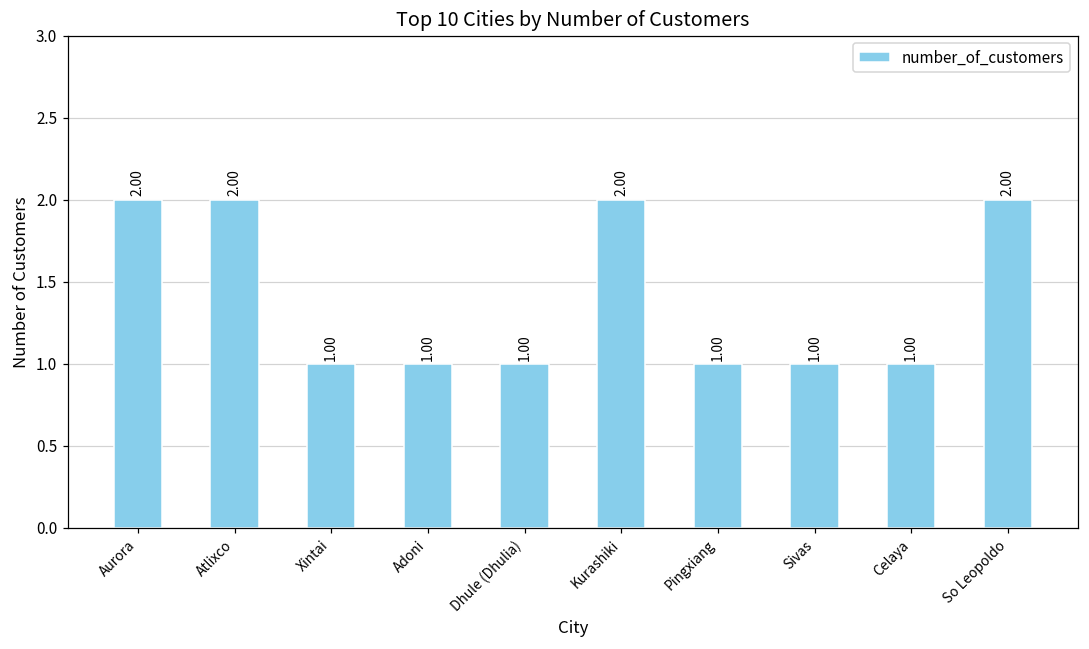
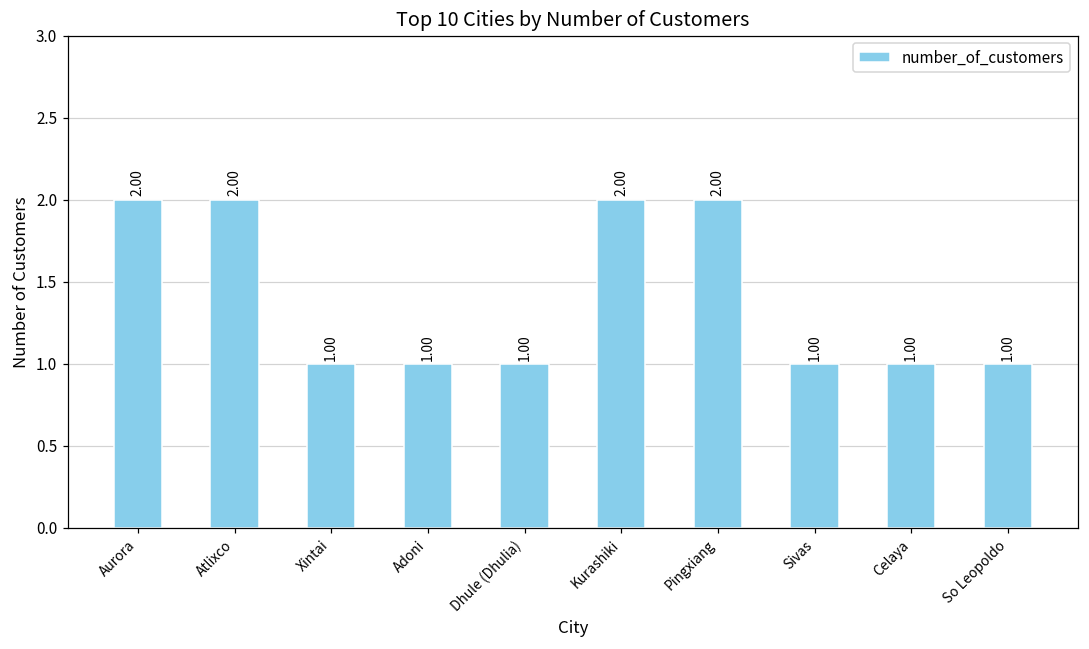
Pingxiang: 1.00 -> 2.00
So Leopoldo: 2.00 -> 1.00
